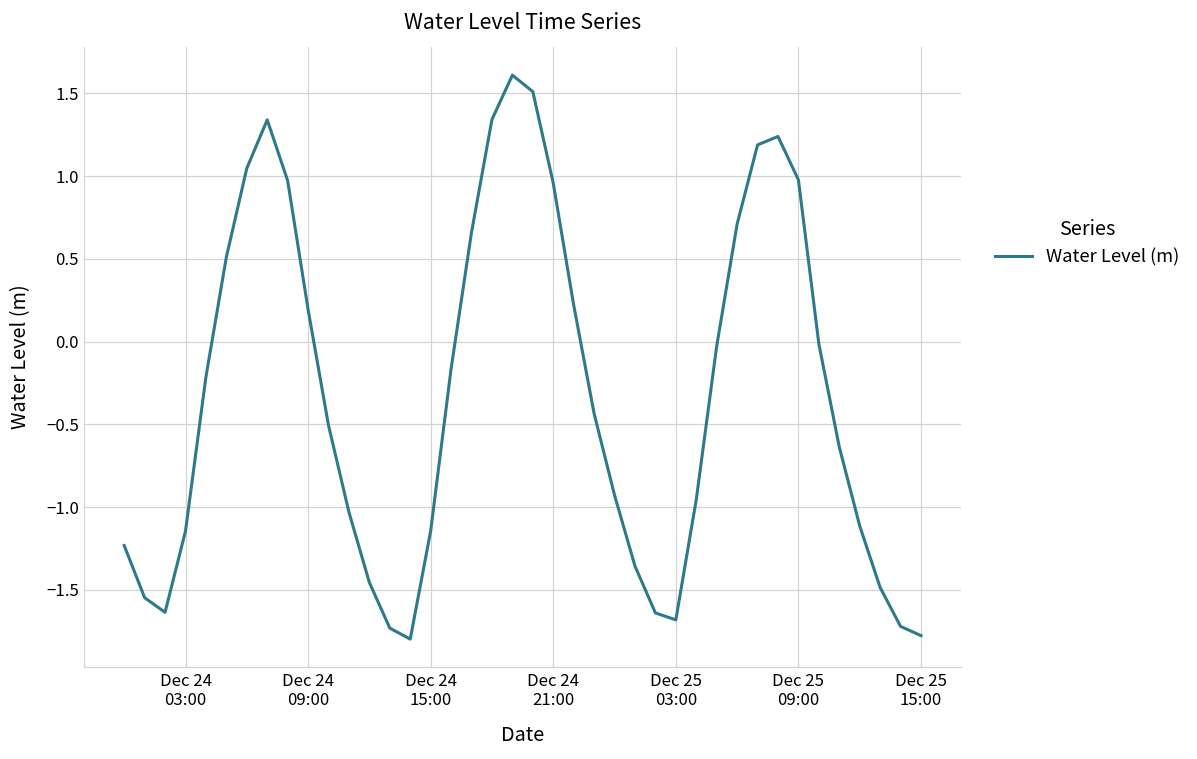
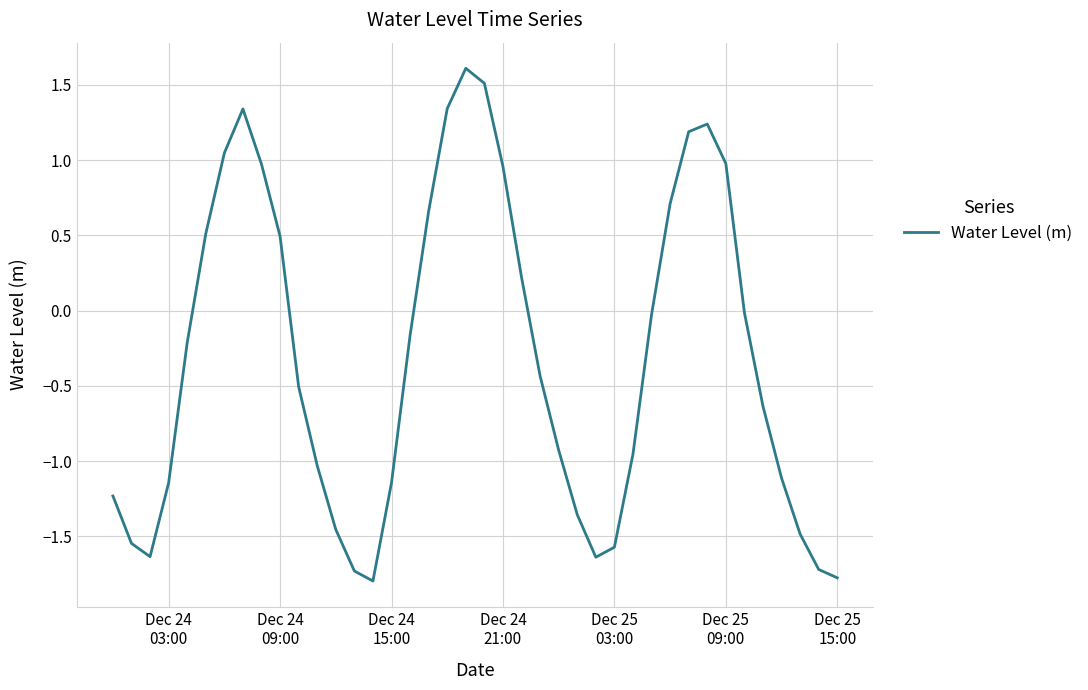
Dec 24 09:00: 0.19 -> 0.49
Dec 25 03:00: -1.68 -> -1.57
